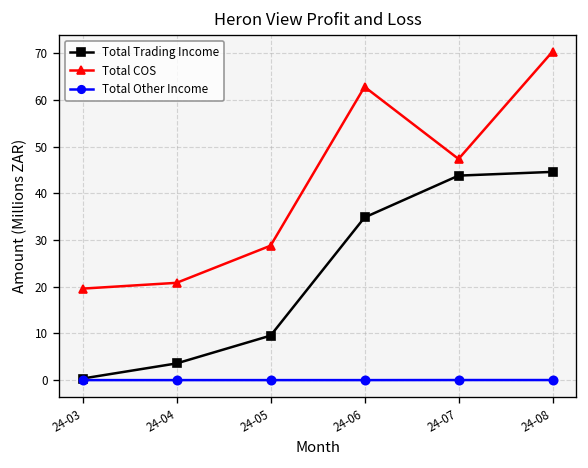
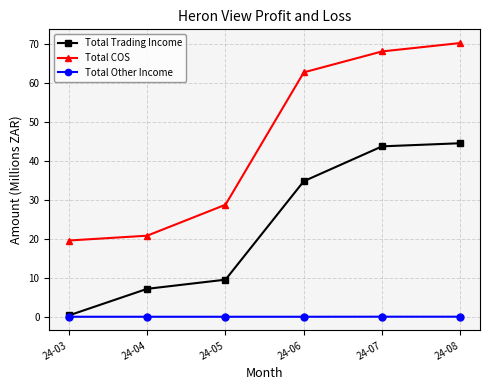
Total Trading Income, 24-04: 4 -> 7
Total COS, 24-07: 47 -> 68
